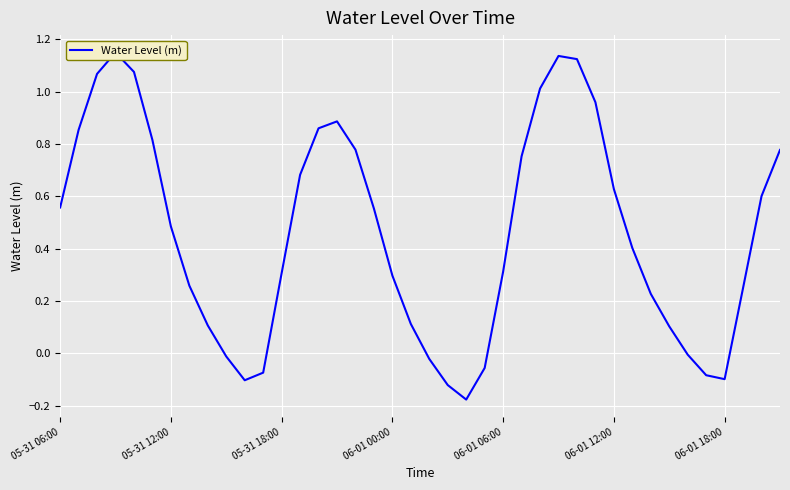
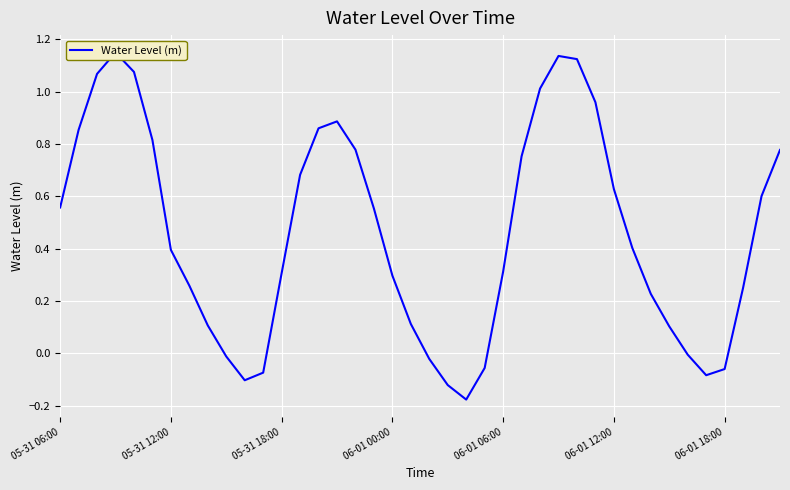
05-31 12:00: 0.48 -> 0.40
06-01 18:00: -0.10 -> -0.06
